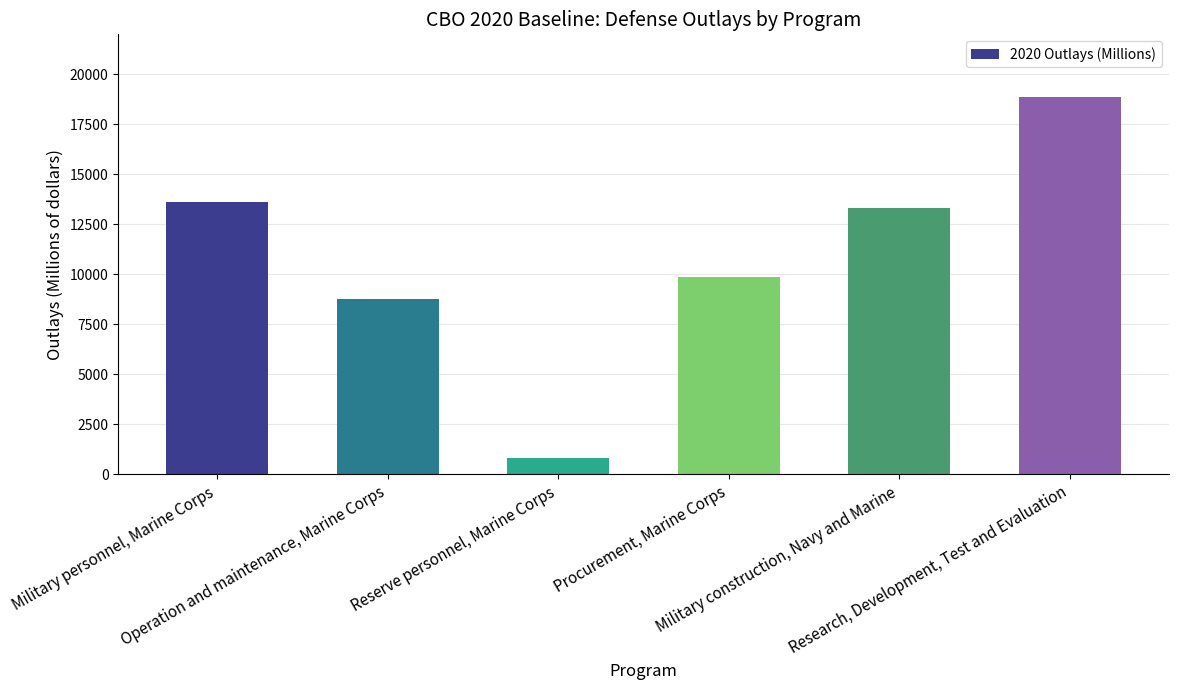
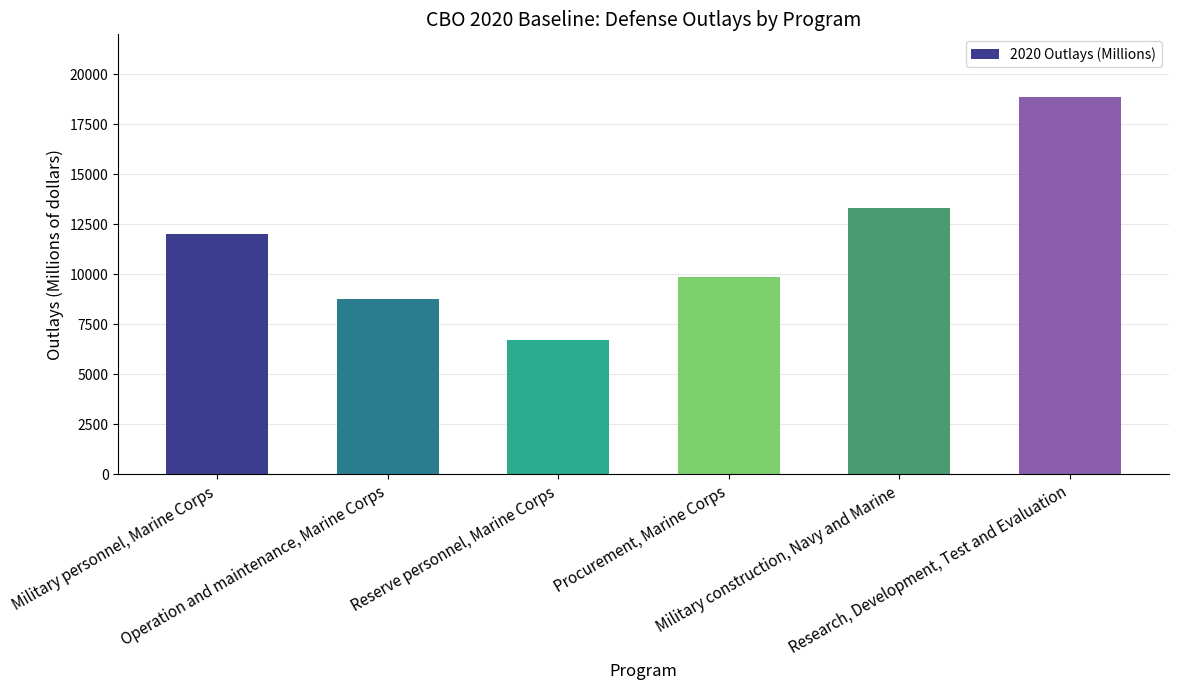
Military personnel, Marine Corps: 13600 -> 12000
Reserve personnel, Marine Corps: 800 -> 6700
